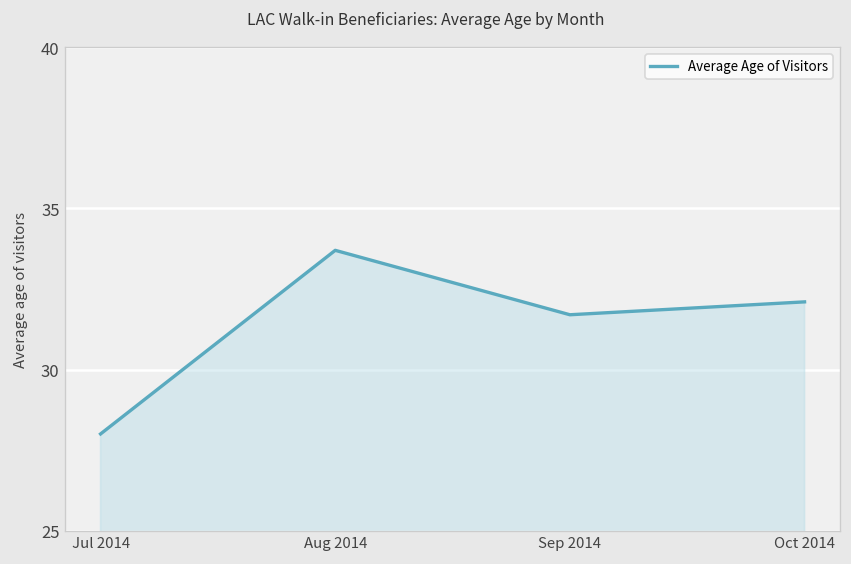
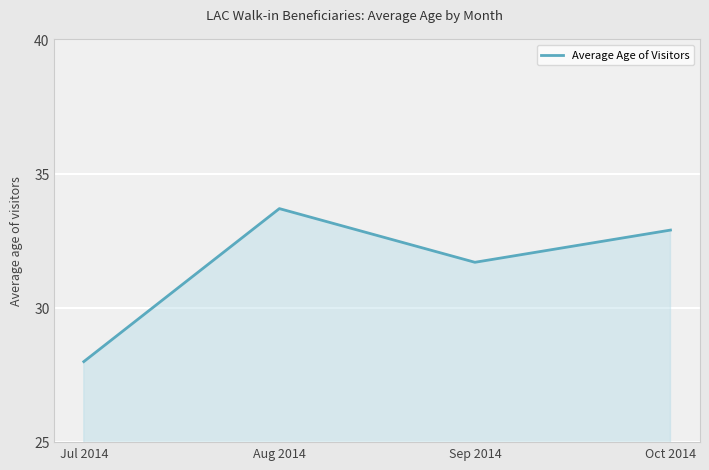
Oct 2014: 32.1 -> 32.9
